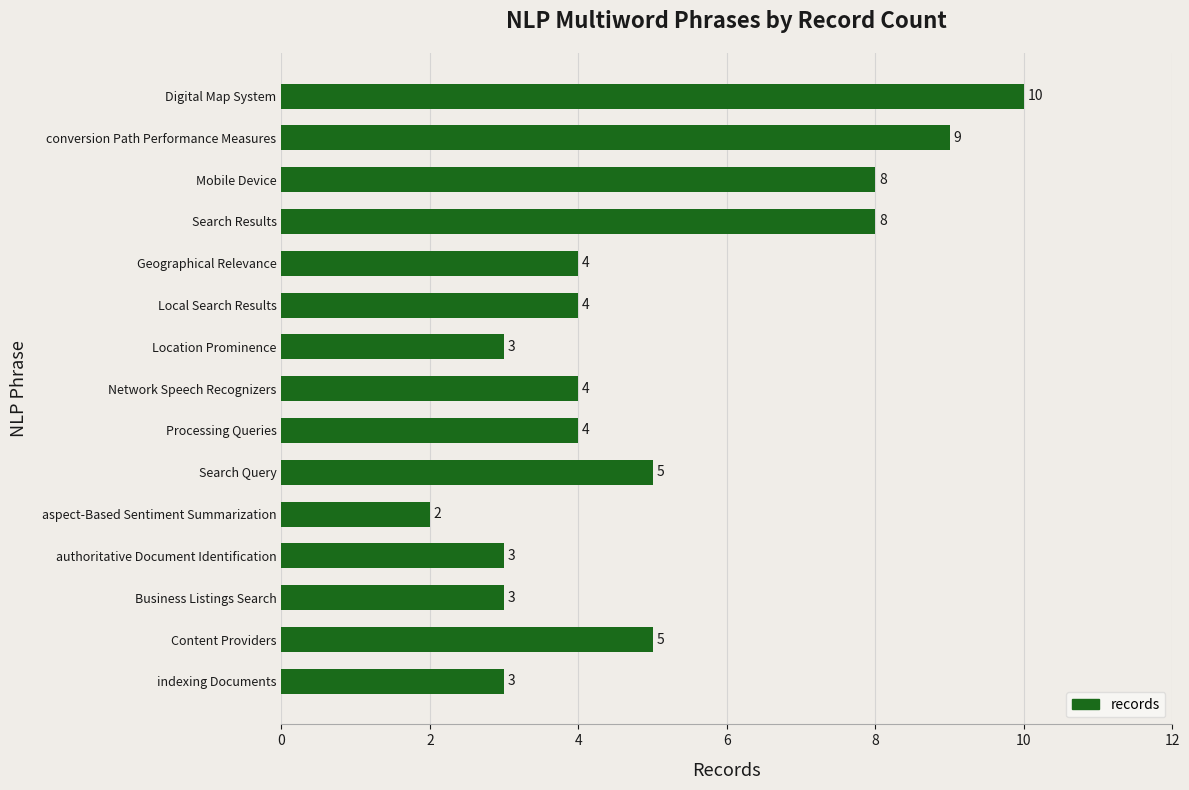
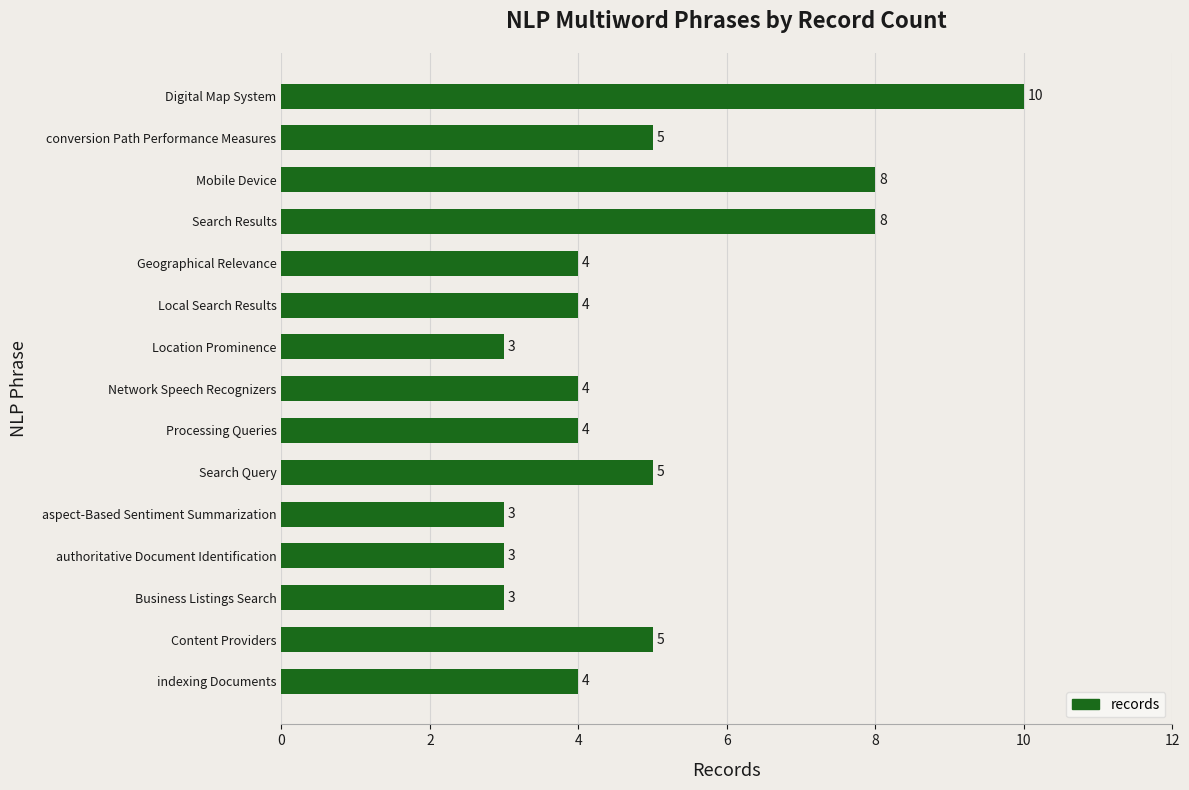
conversion Path Performance Measures: 9 -> 5
aspect-Based Sentiment Summarization: 2 -> 3
indexing Documents: 3 -> 4
